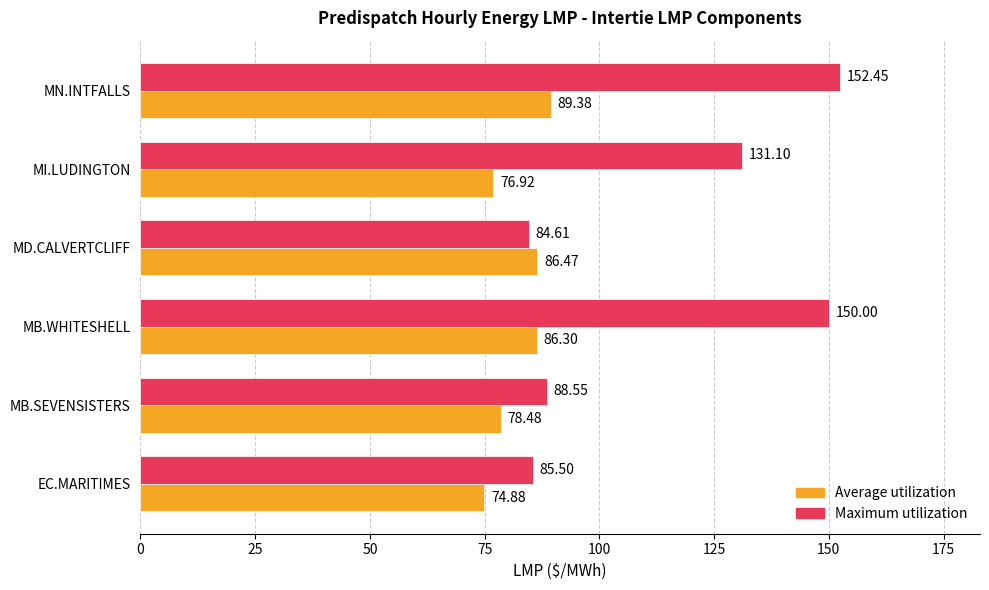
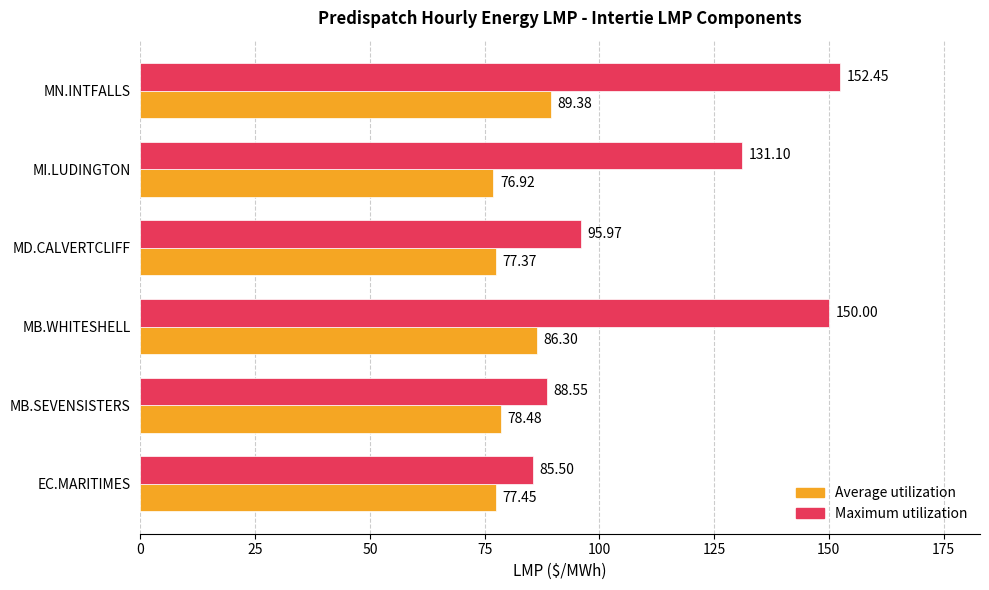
Maximum utilization, MD.CALVERTCLIFF: 84.61 -> 95.97
Average utilization, MD.CALVERTCLIFF: 86.47 -> 77.37
Average utilization, EC.MARITIMES: 74.88 -> 77.45
